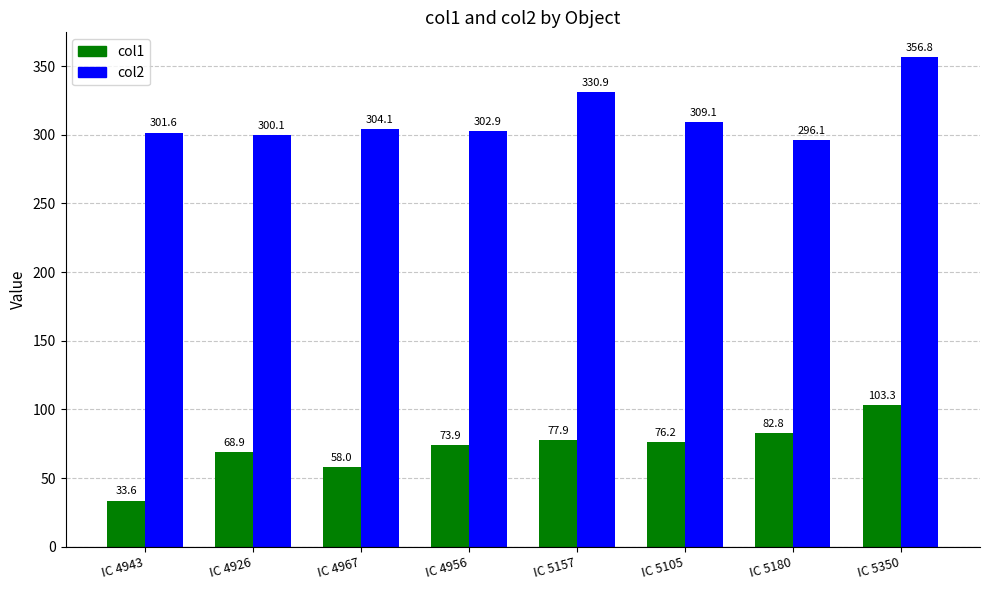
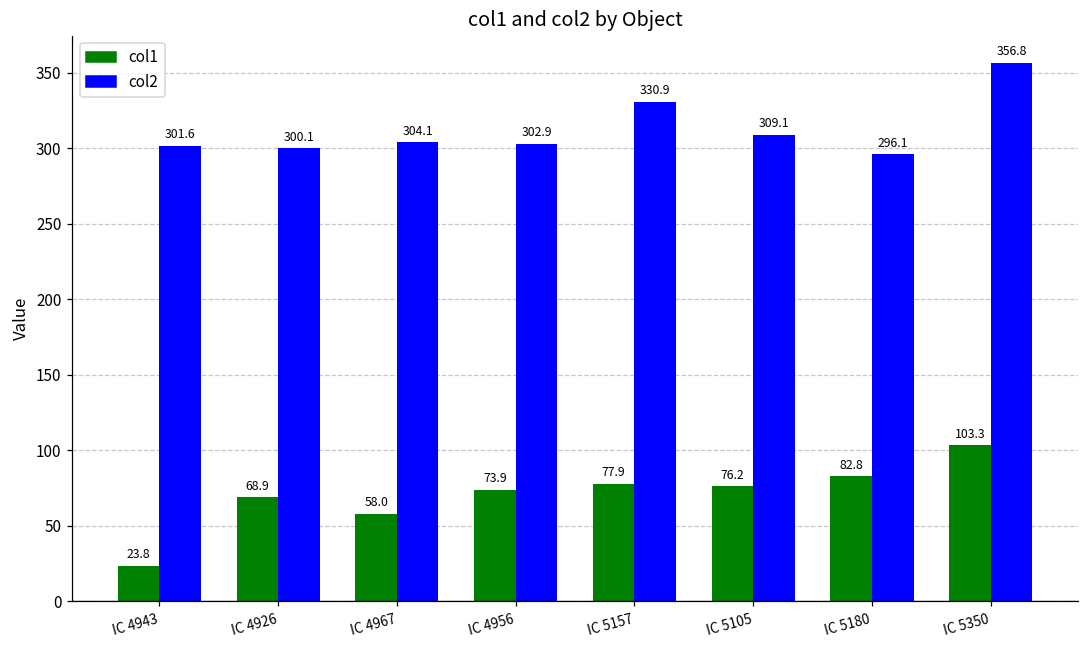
col1, IC 4943: 33.6 -> 23.8
